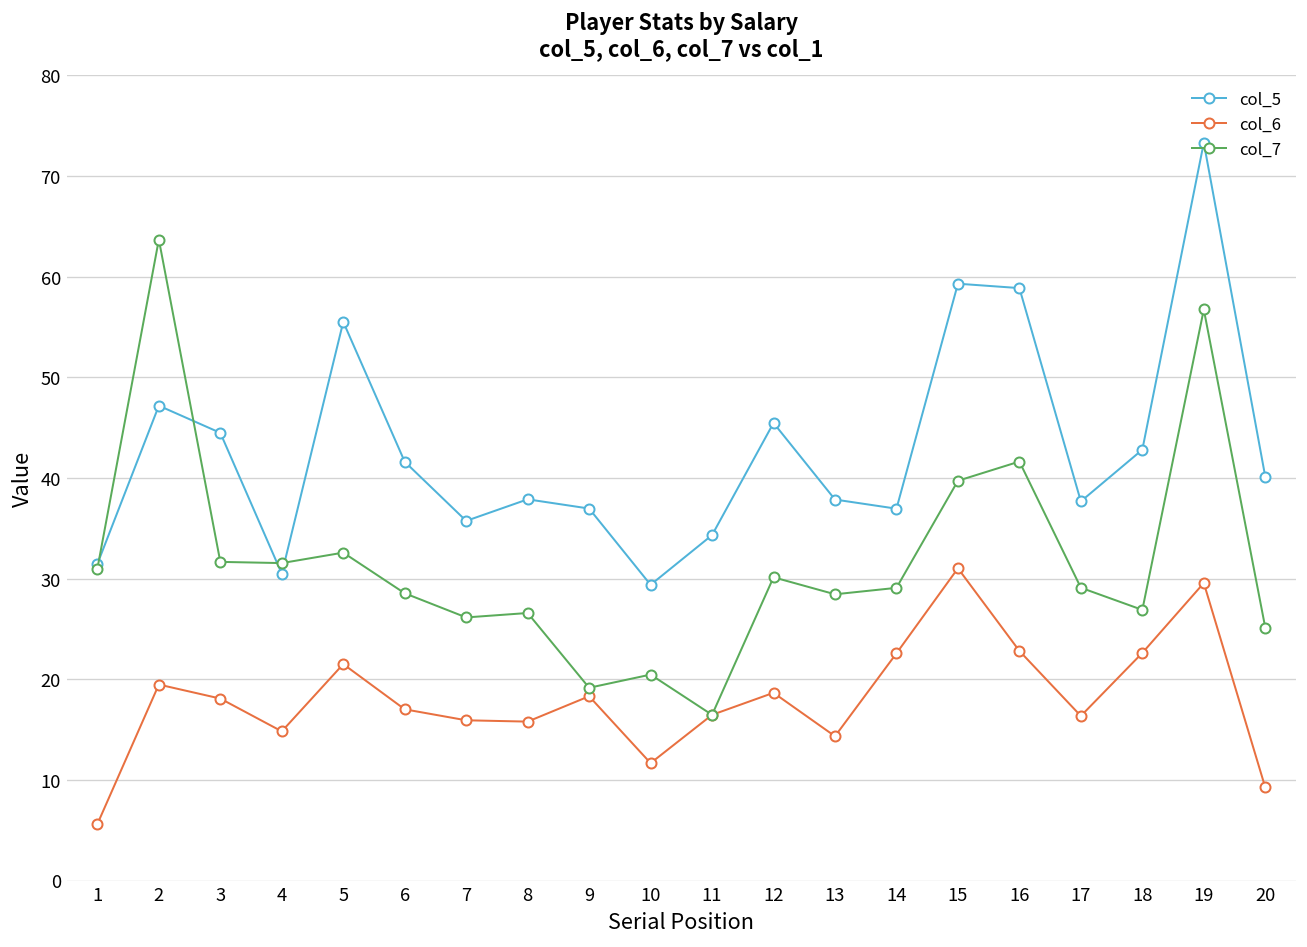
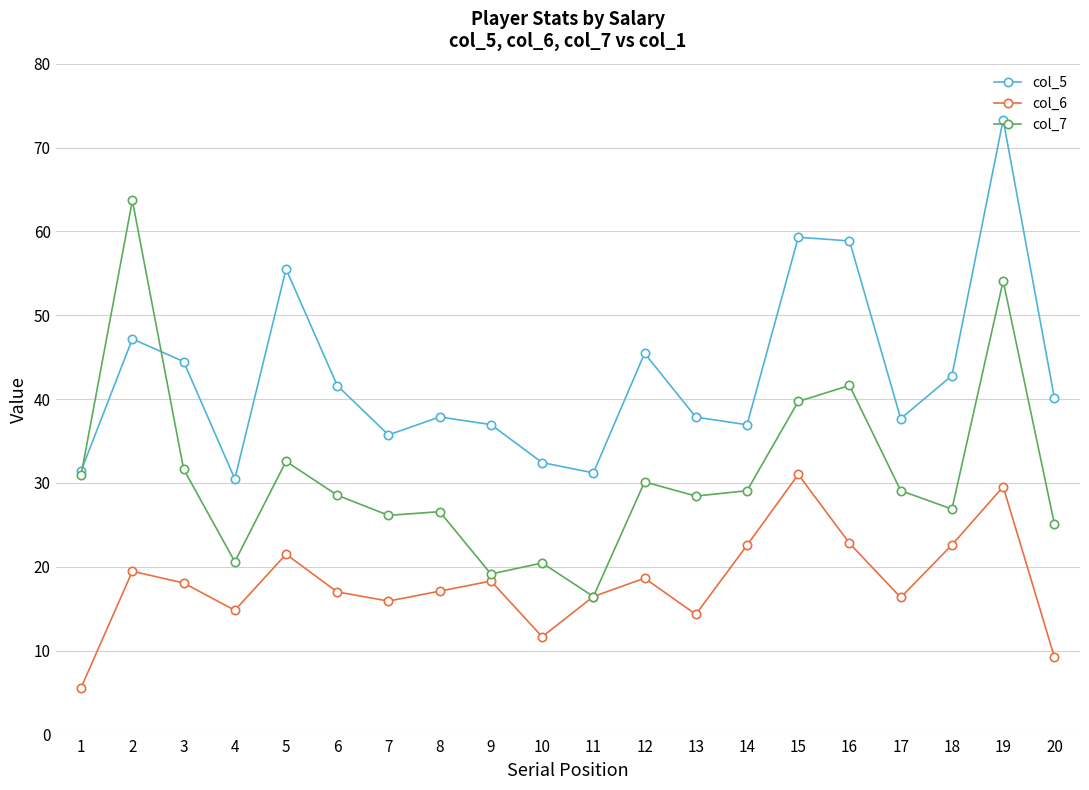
col_7, 4: 32 -> 21
col_6, 8: 16 -> 17
col_5, 10: 29 -> 32
col_5, 11: 34 -> 31
col_7, 19: 57 -> 54
